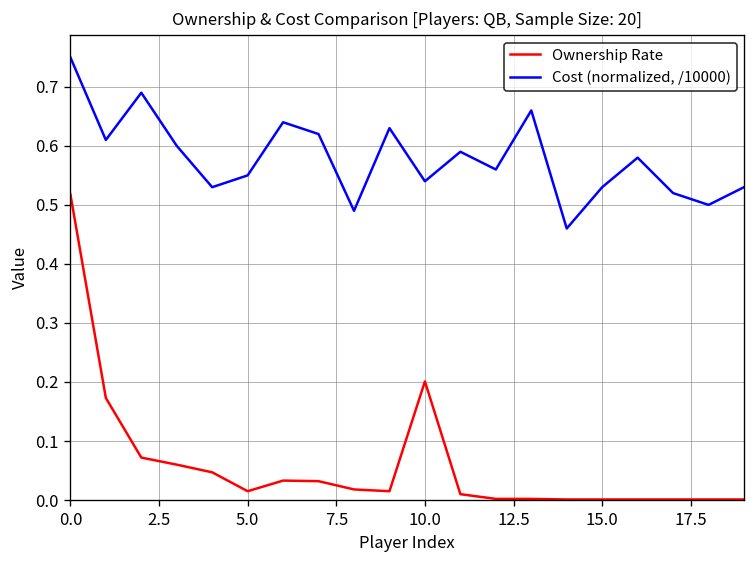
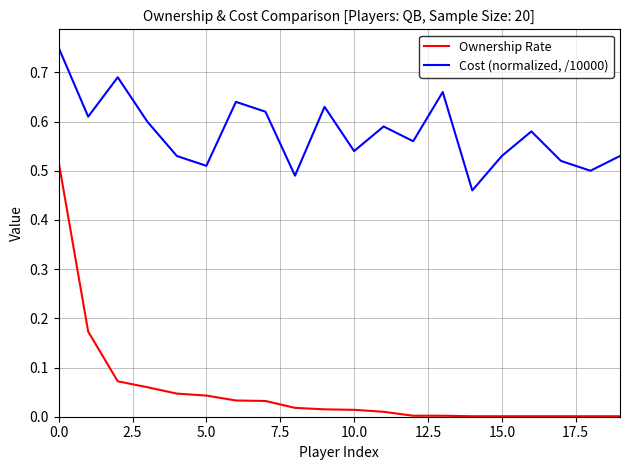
Ownership Rate, 5.0: 0.02 -> 0.04
Cost (normalized, /10000), 5.0: 0.55 -> 0.51
Ownership Rate, 10.0: 0.20 -> 0.01
